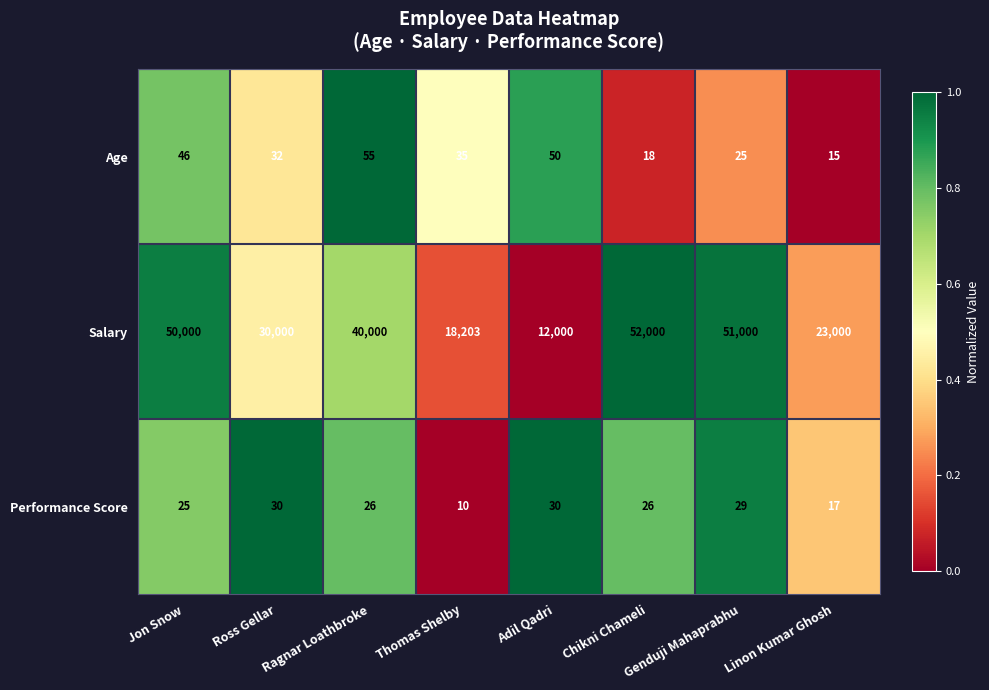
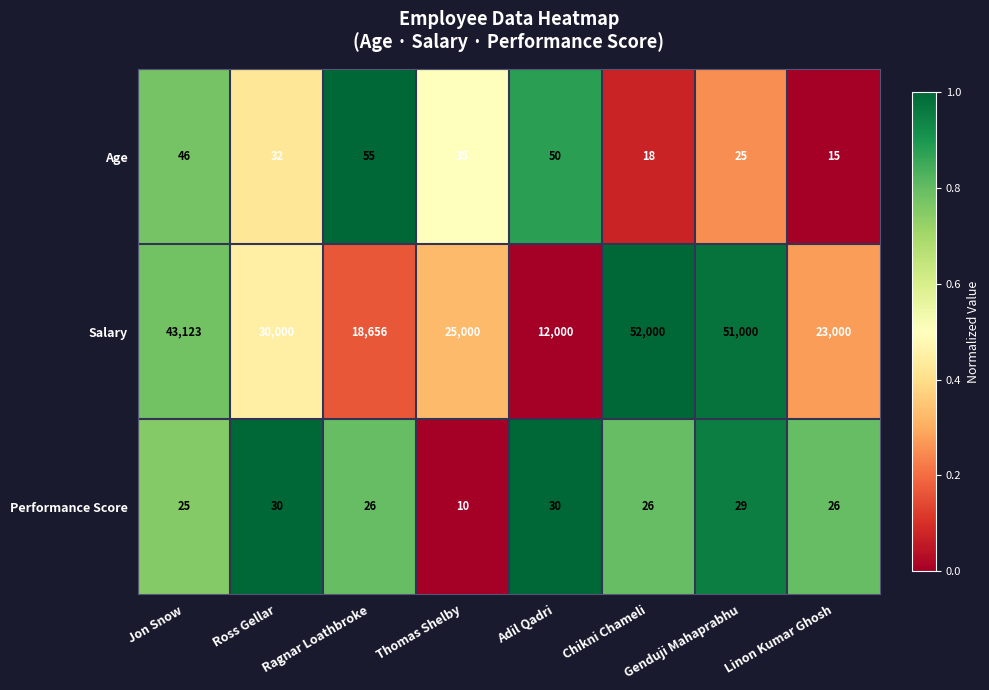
Salary, Jon Snow: 50,000 -> 43,123
Salary, Ragnar Loathbroke: 40,000 -> 18,656
Salary, Thomas Shelby: 18,203 -> 25,000
Performance Score, Linon Kumar Ghosh: 17 -> 26
